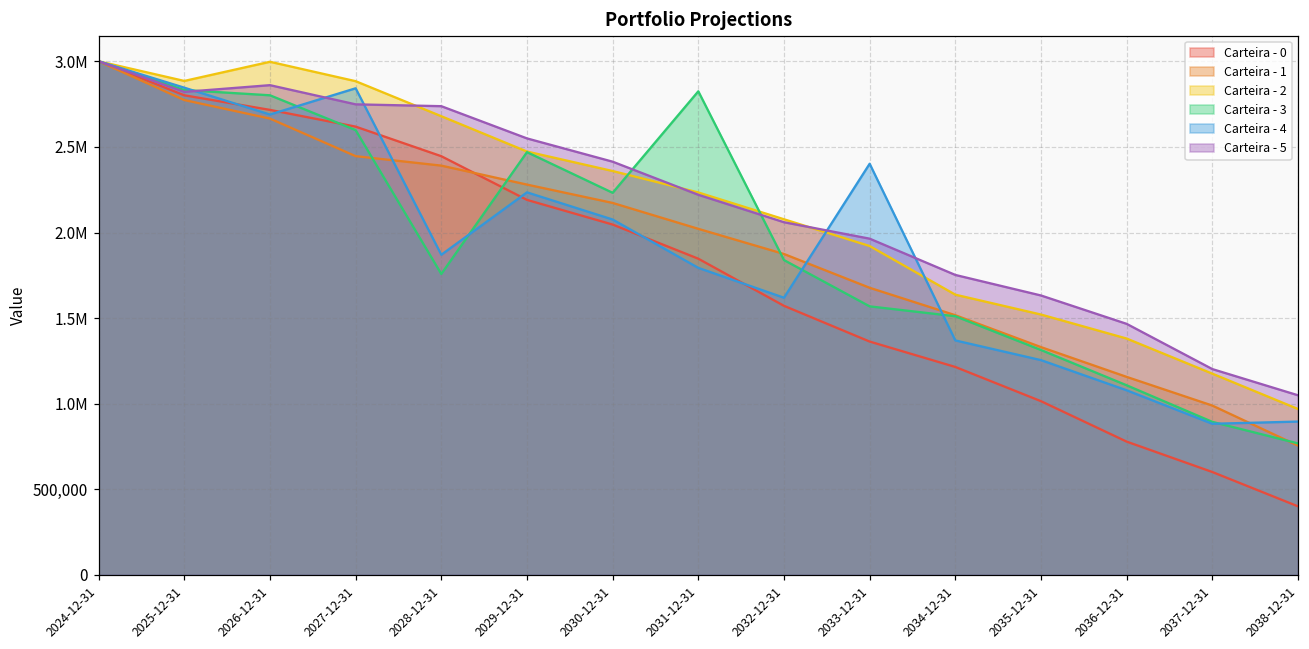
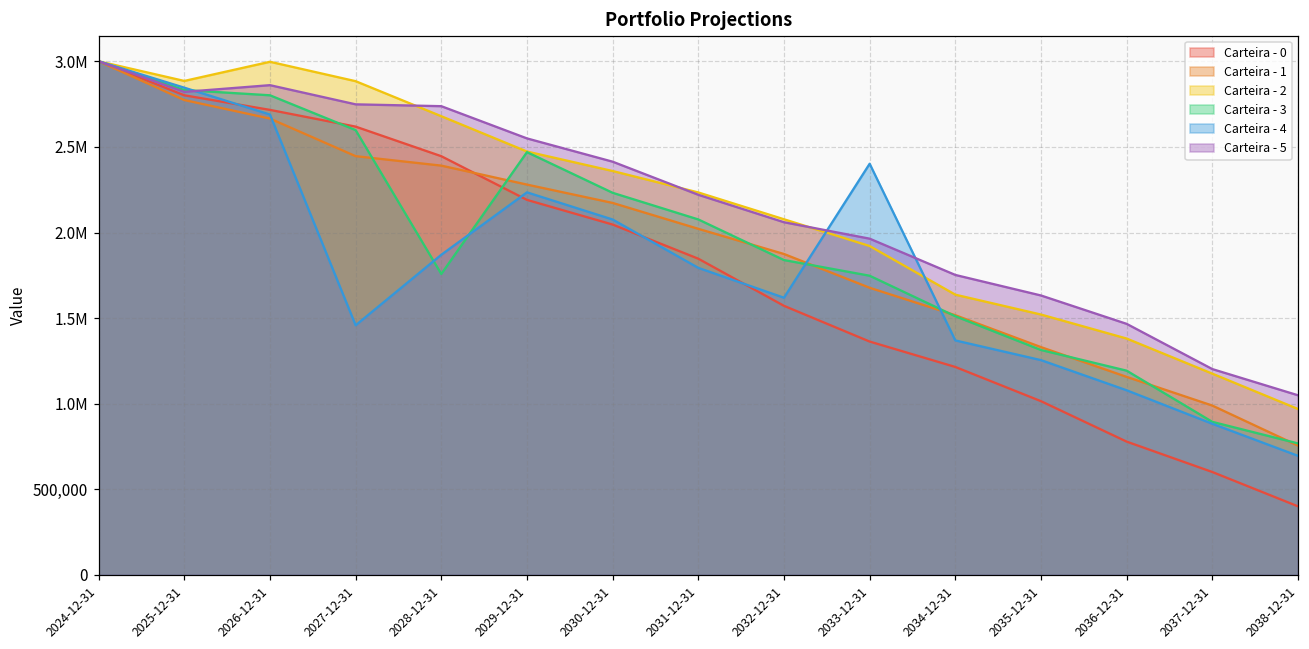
Carteira - 4, 2027-12-31: 2,840,000 -> 1,460,000
Carteira - 3, 2031-12-31: 2,820,000 -> 2,080,000
Carteira - 3, 2033-12-31: 1,570,000 -> 1,750,000
Carteira - 3, 2036-12-31: 1,110,000 -> 1,190,000
Carteira - 4, 2038-12-31: 900,000 -> 700,000
